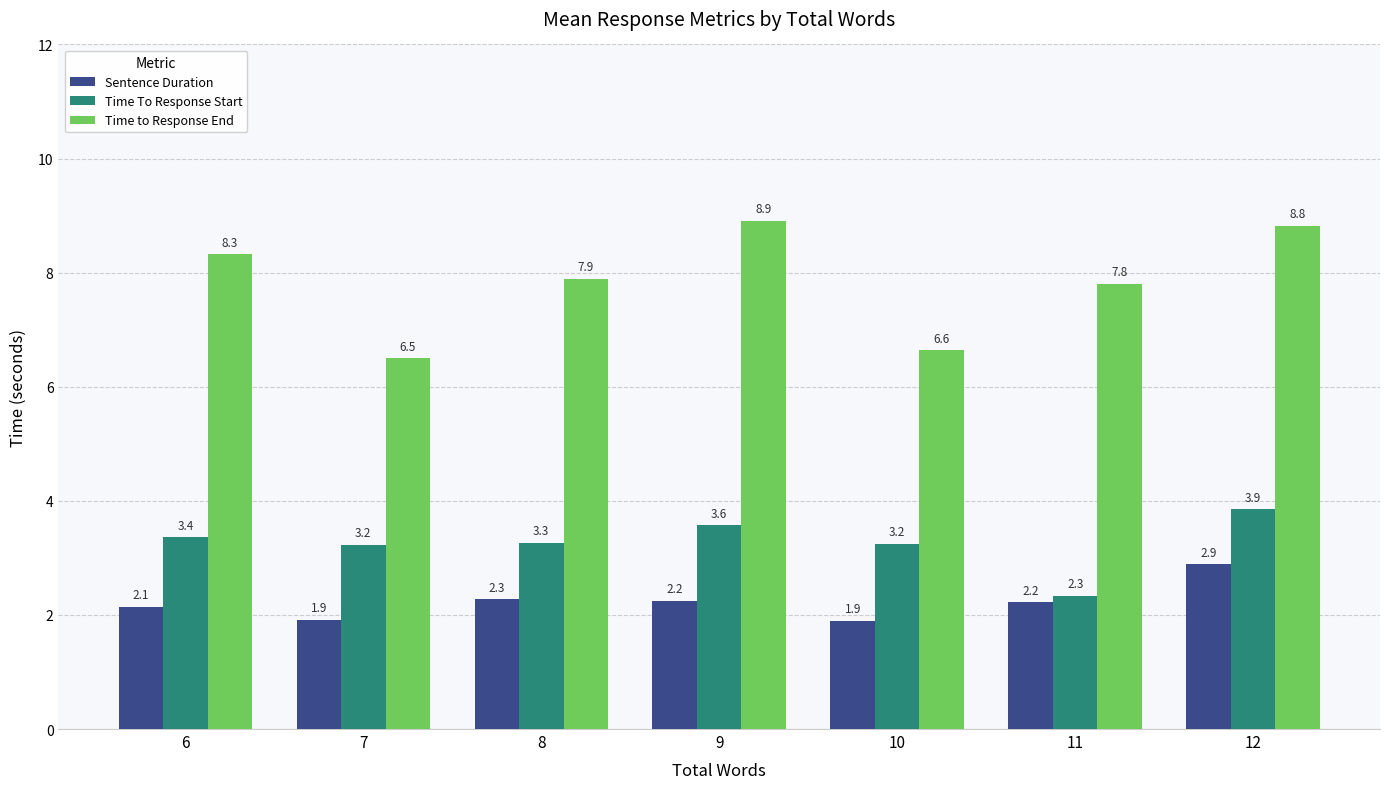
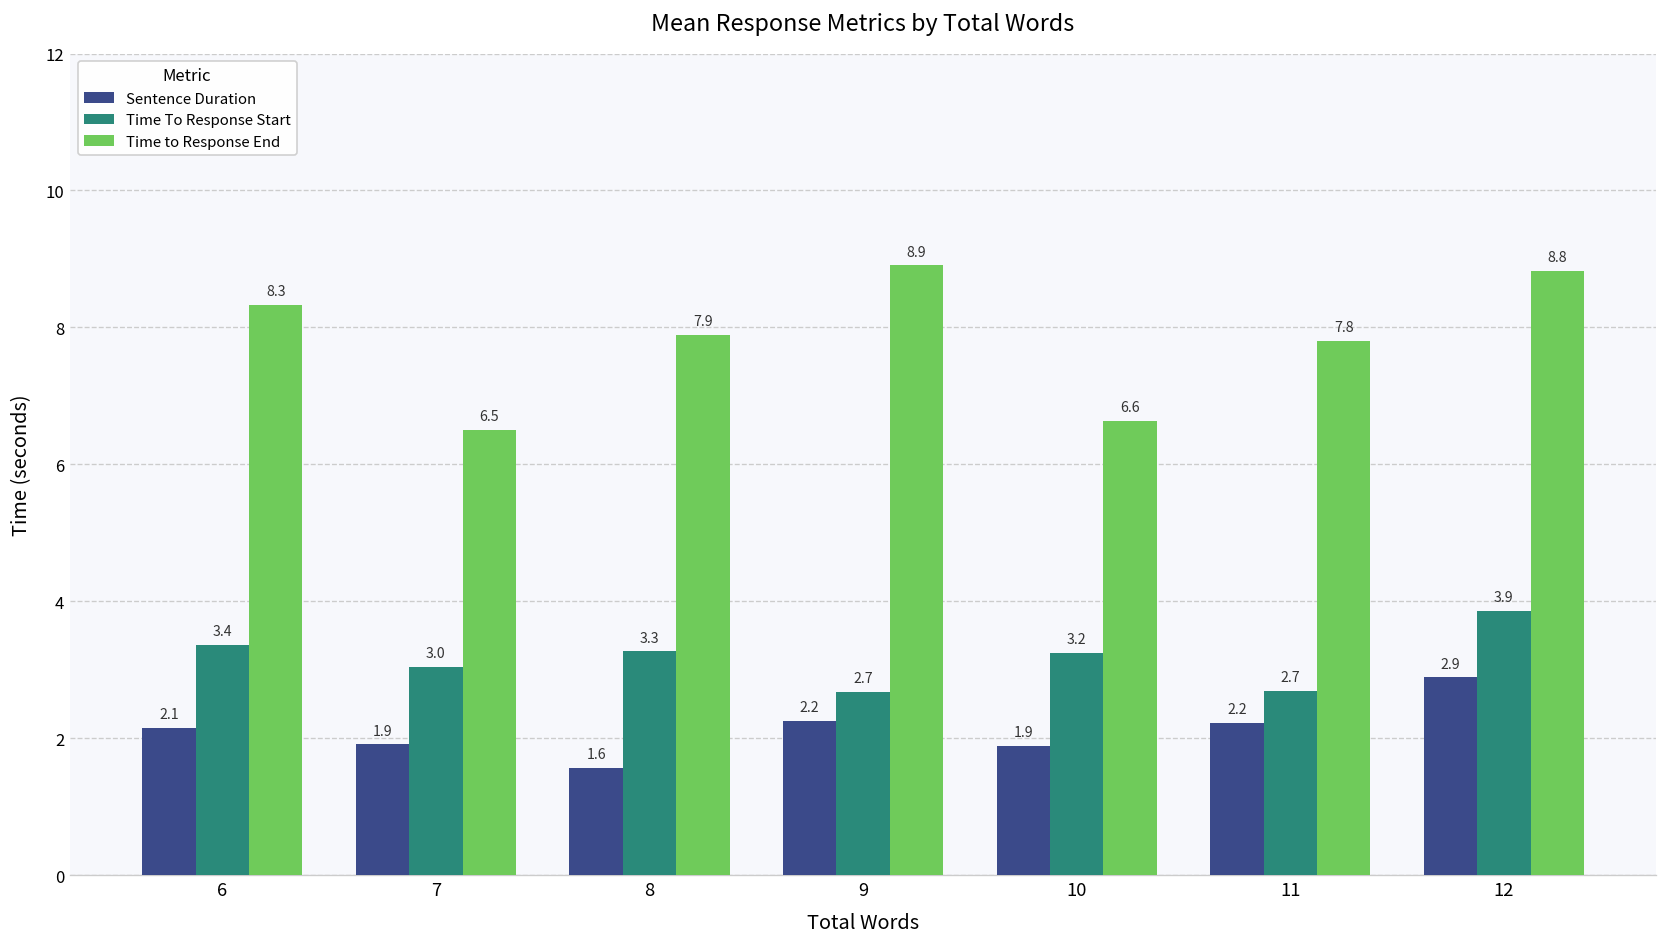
Time To Response Start, 7: 3.2 -> 3.0
Sentence Duration, 8: 2.3 -> 1.6
Time To Response Start, 9: 3.6 -> 2.7
Time To Response Start, 11: 2.3 -> 2.7
